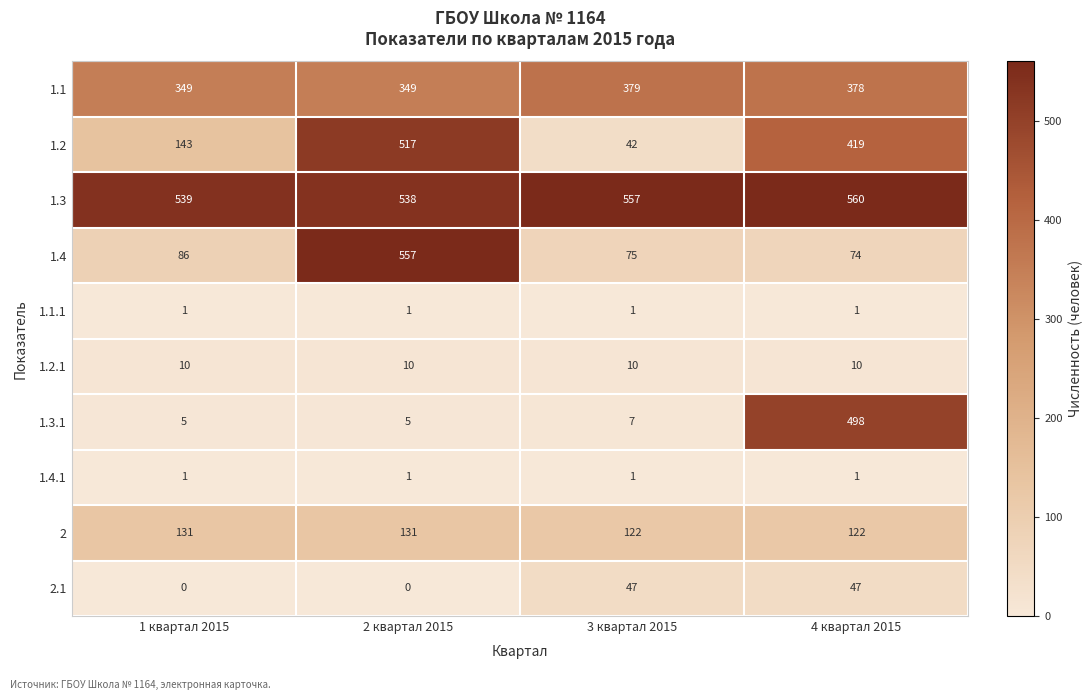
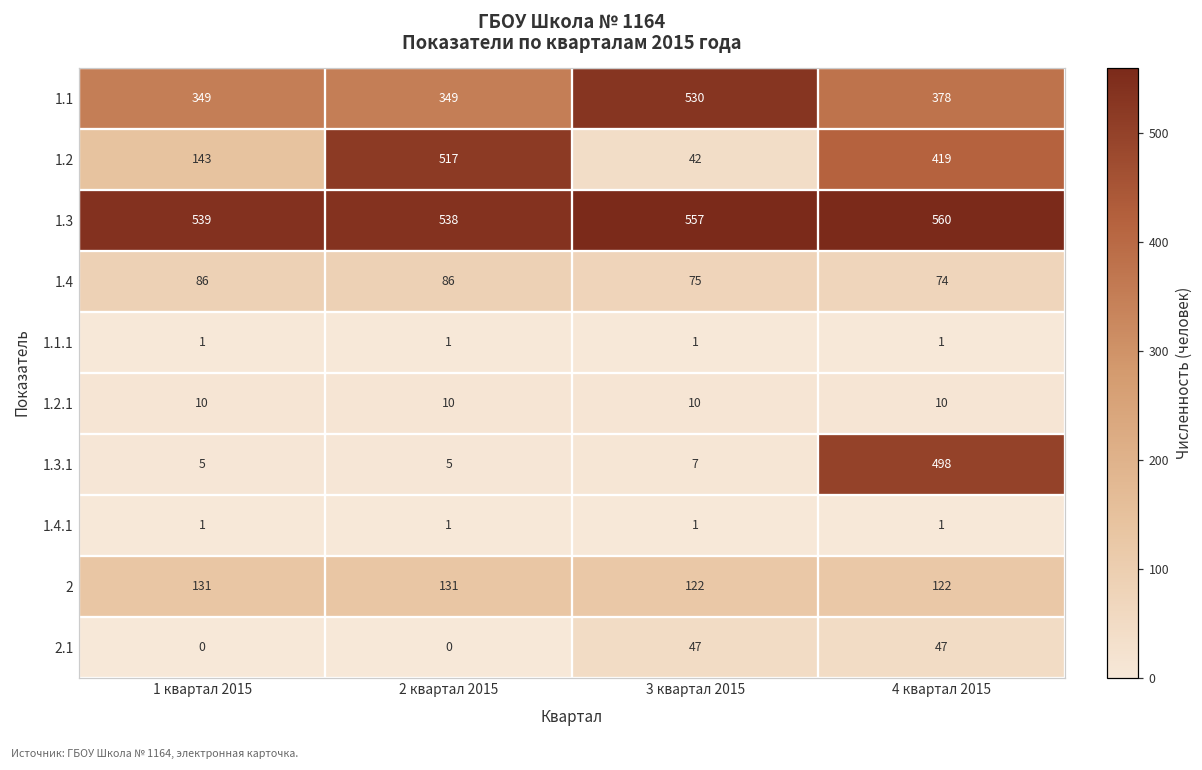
1.1, 3 квартал 2015: 379 -> 530
1.4, 2 квартал 2015: 557 -> 86
